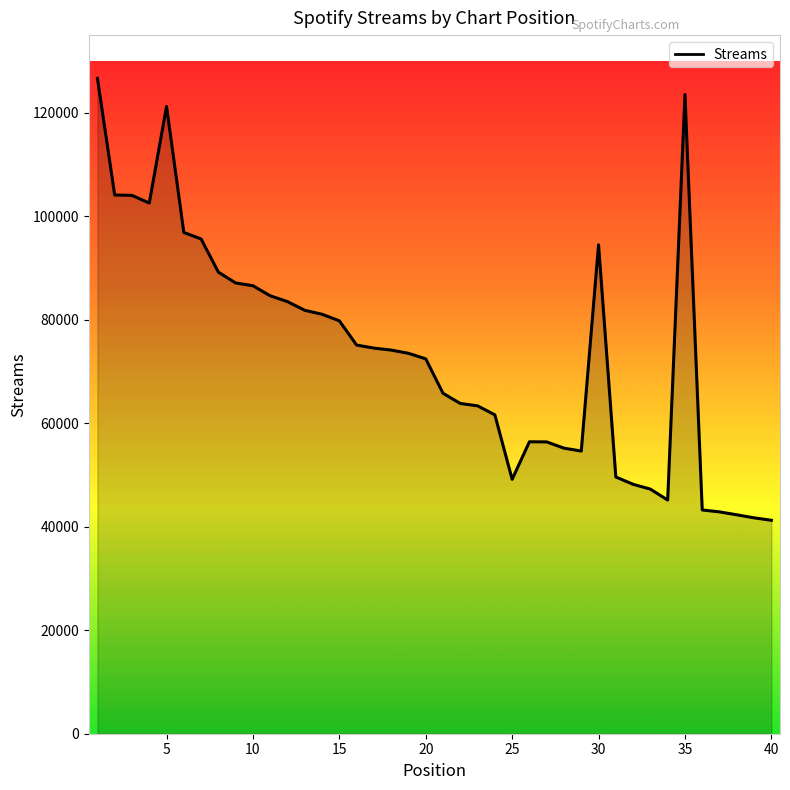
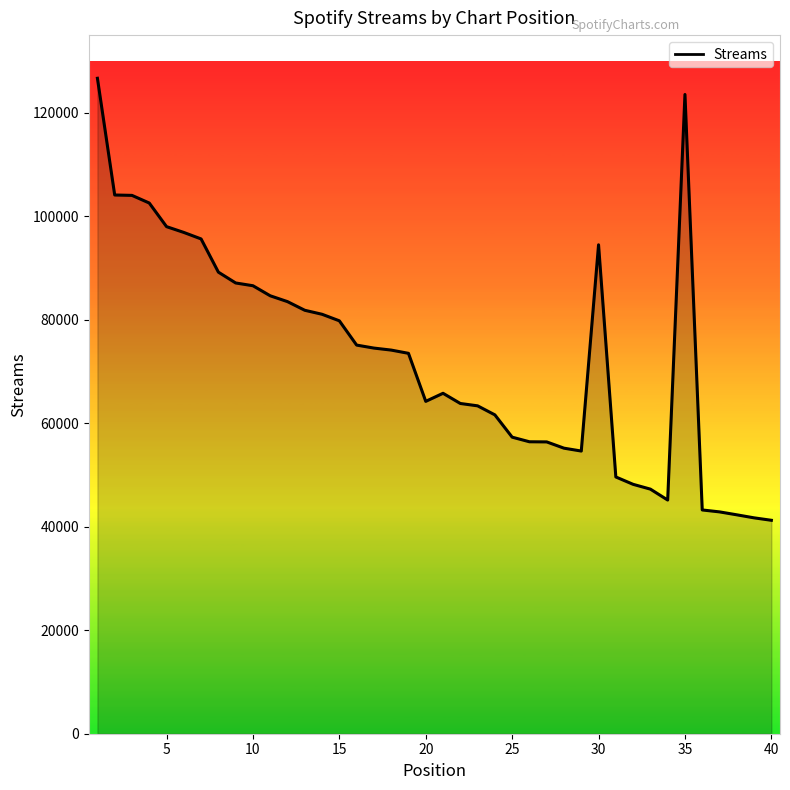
5: 121000 -> 98000
20: 72000 -> 64000
25: 49000 -> 57000
